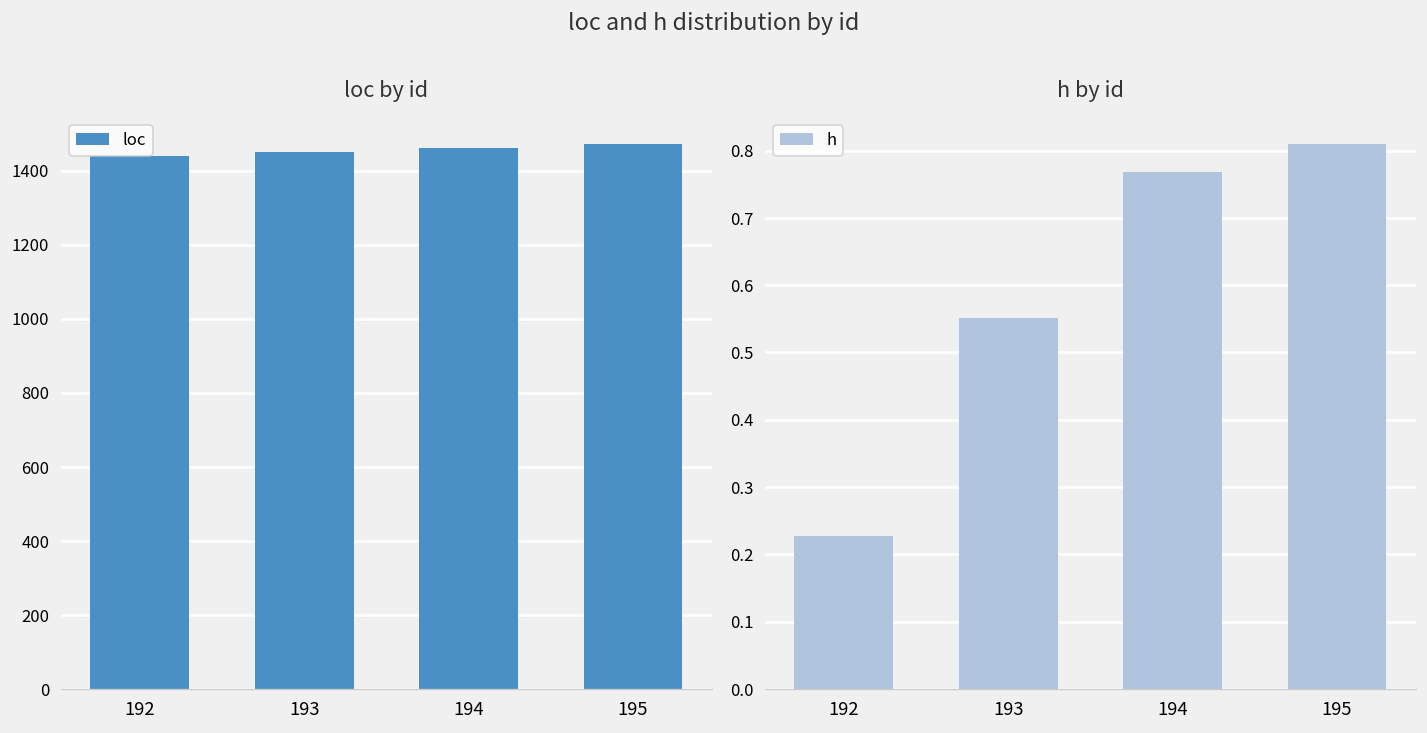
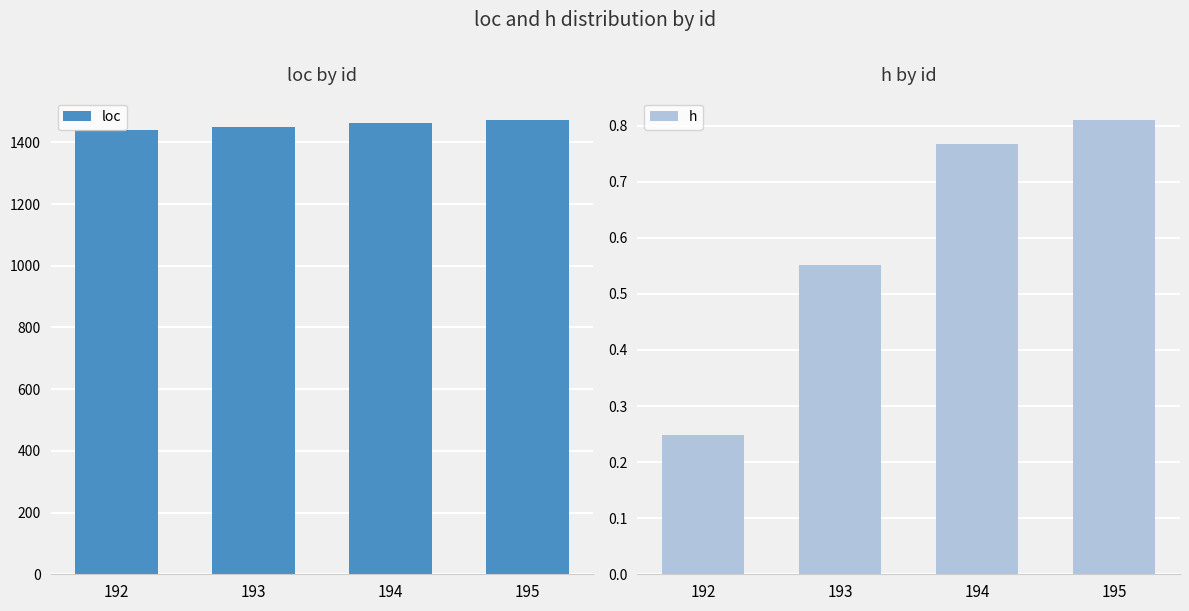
h by id, 192: 0.23 -> 0.25
